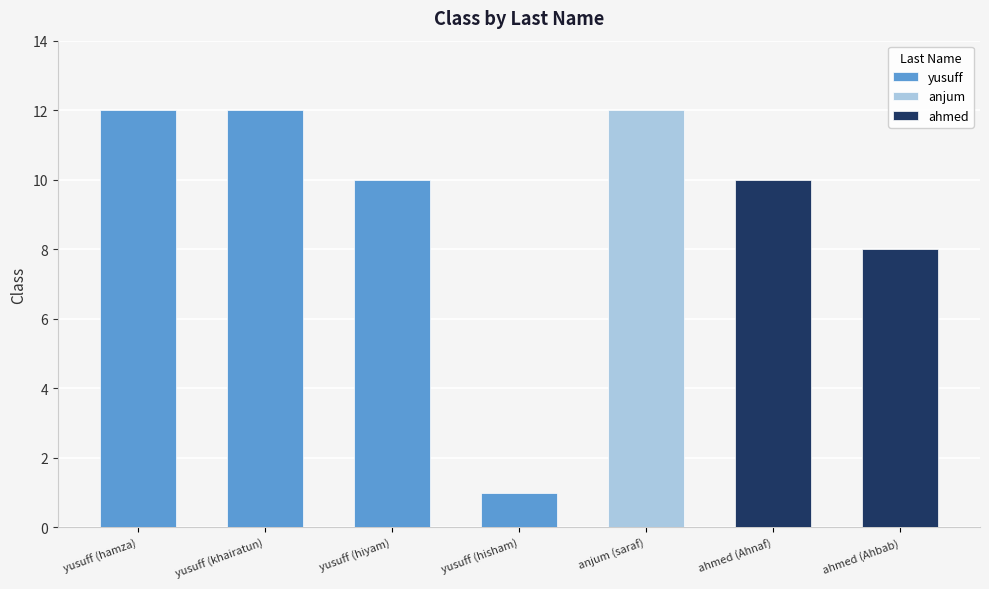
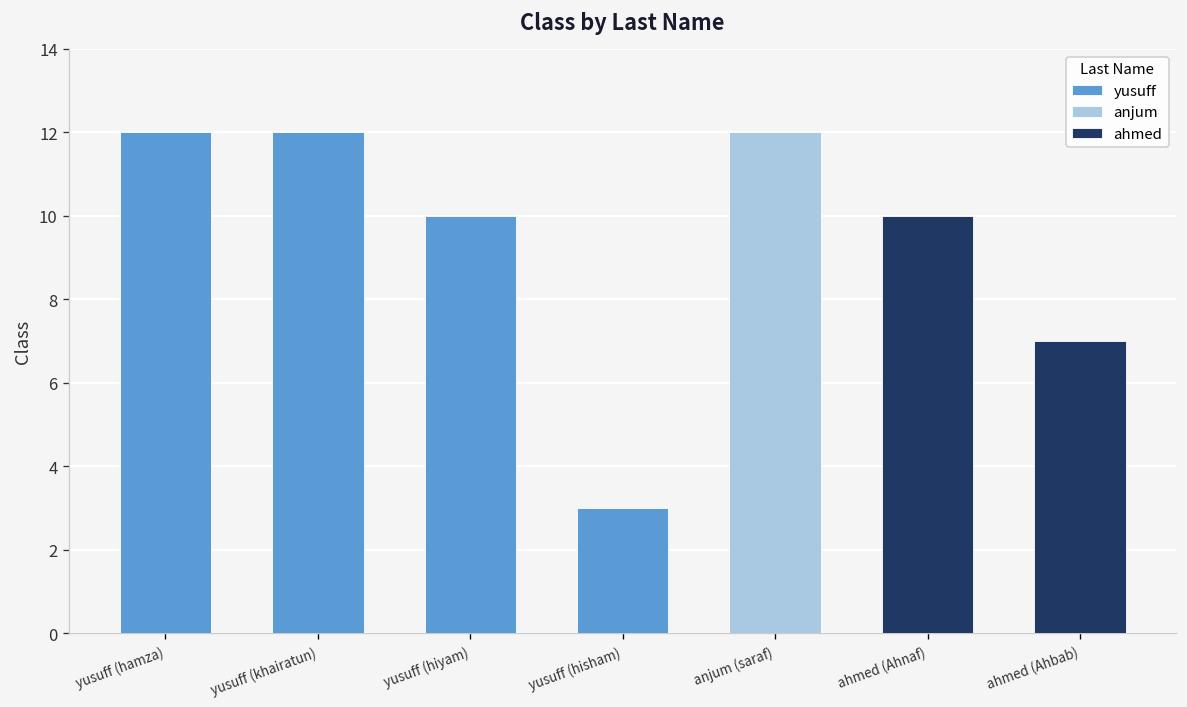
yusuff, yusuff (hisham): 1 -> 3
ahmed, ahmed (Ahbab): 8 -> 7
